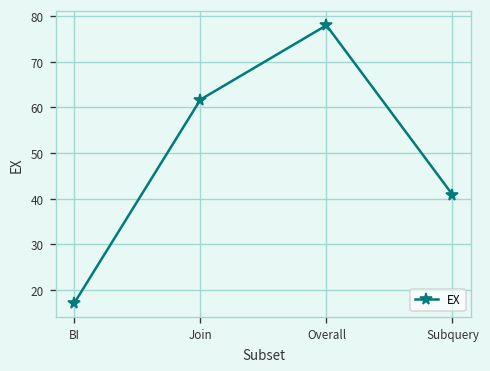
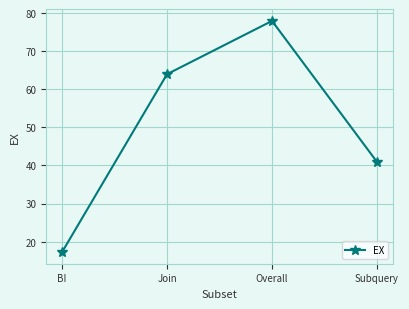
Join: 62 -> 64
